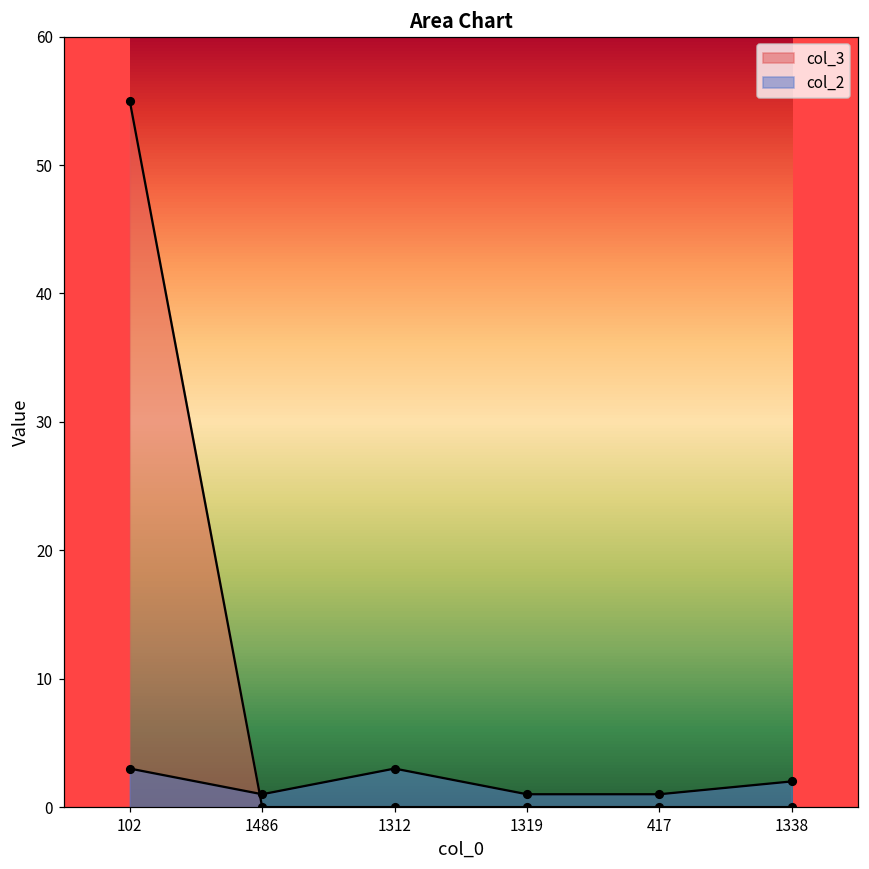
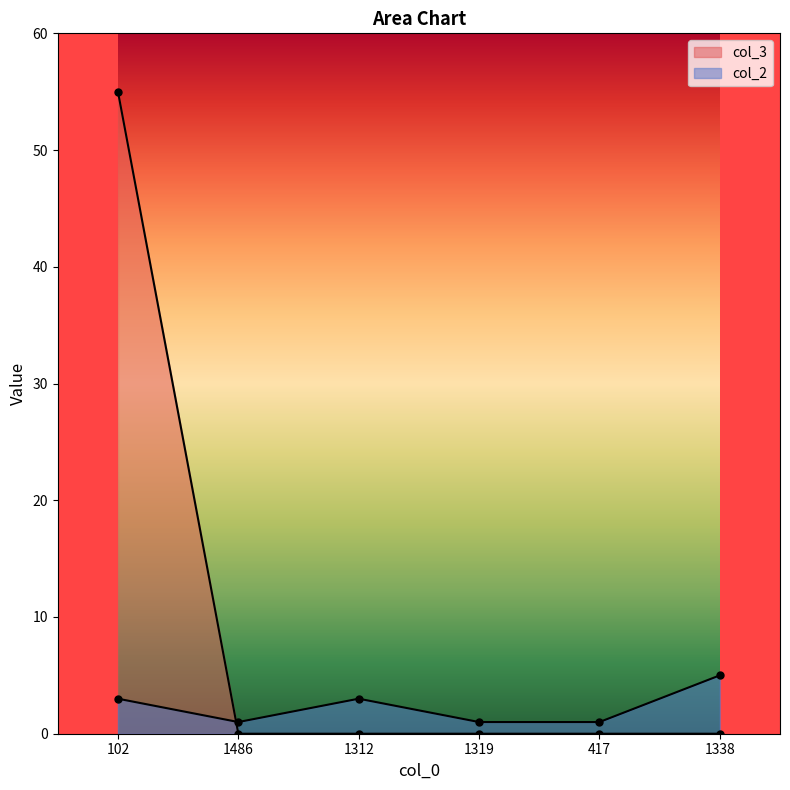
col_2, 1338: 2 -> 5
